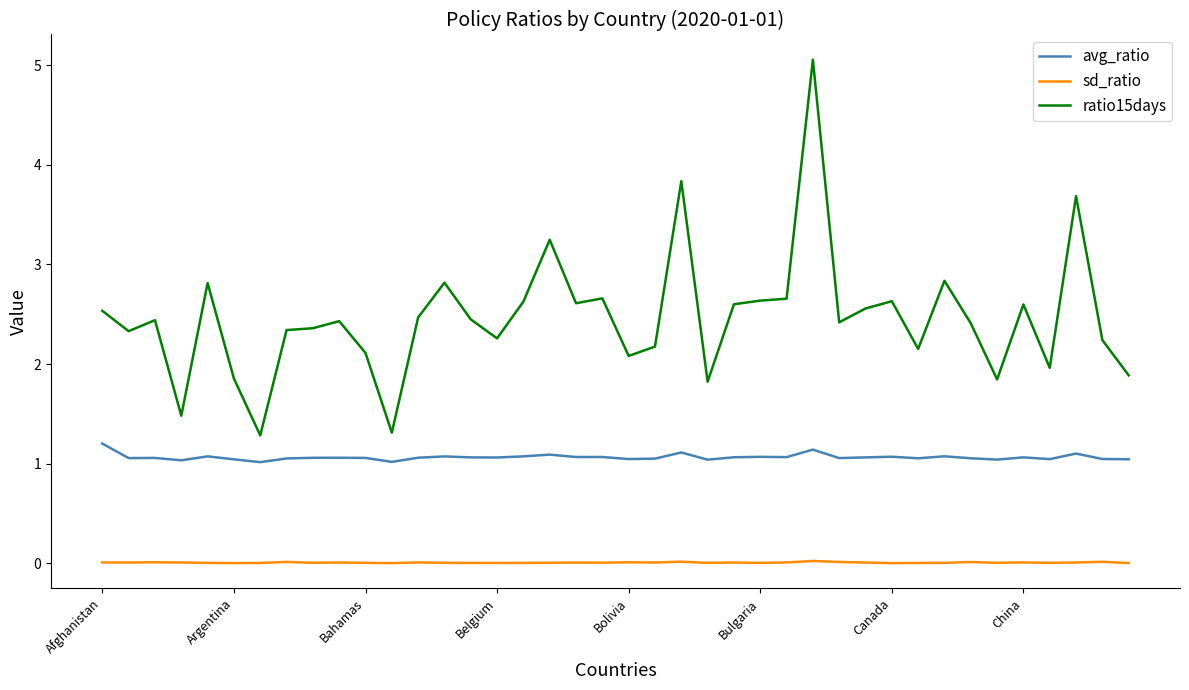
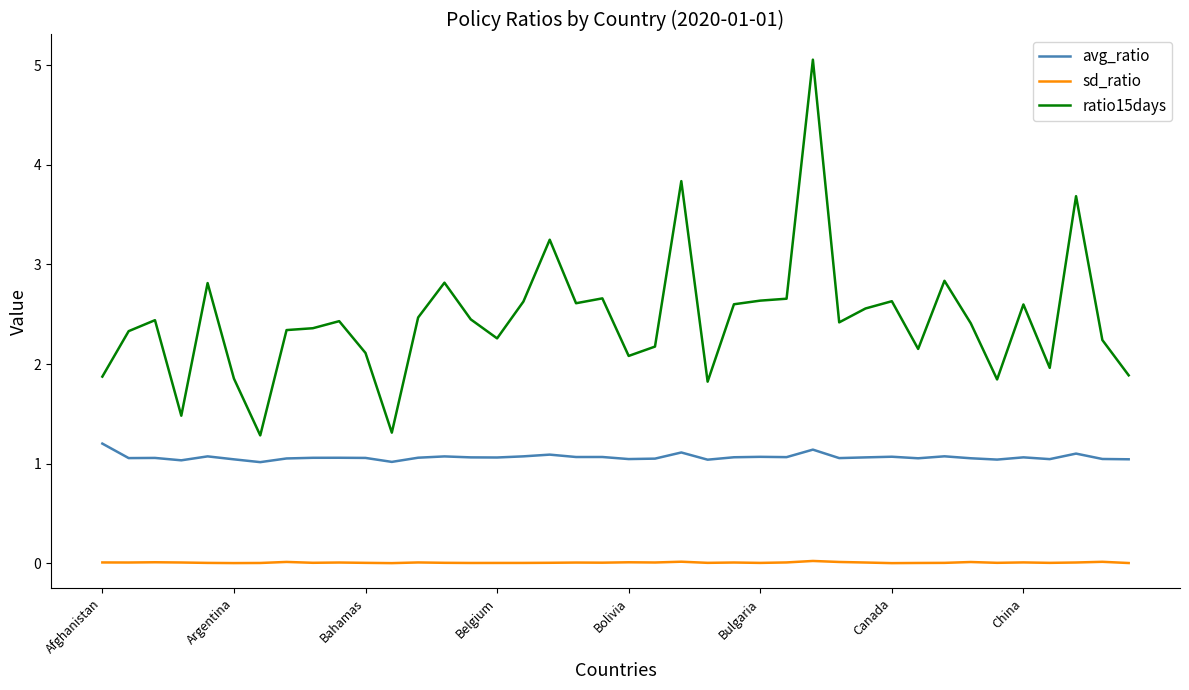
ratio15days, Afghanistan: 2.5 -> 1.9
